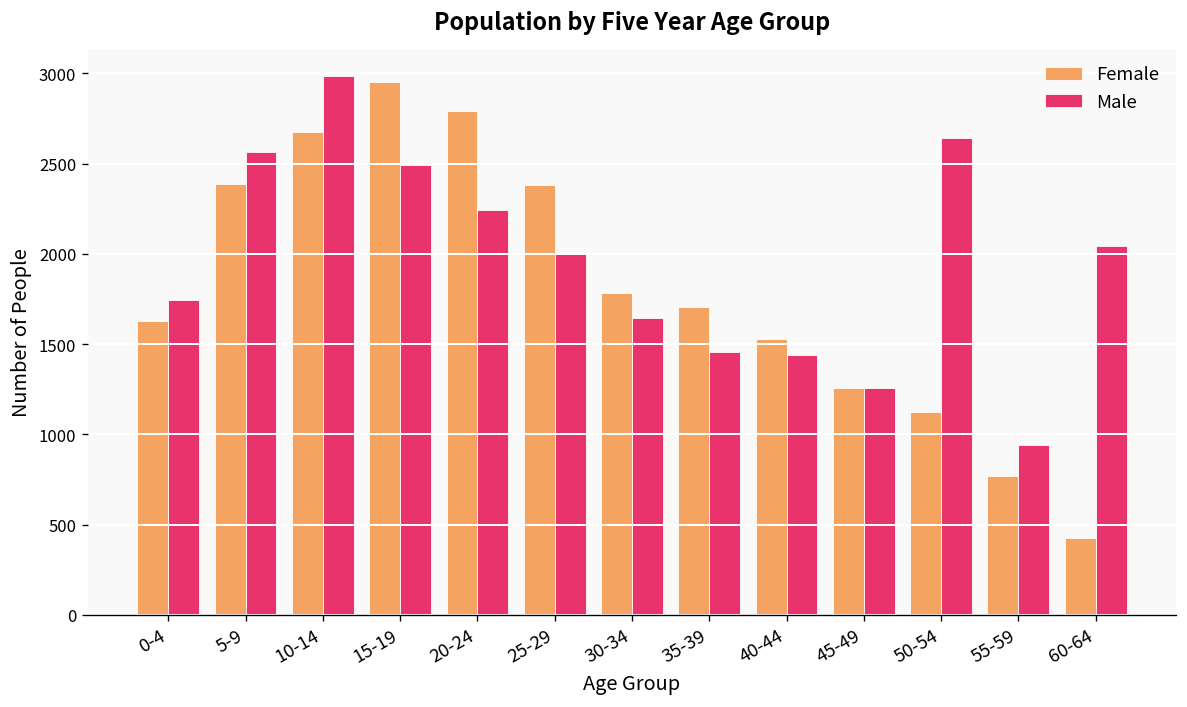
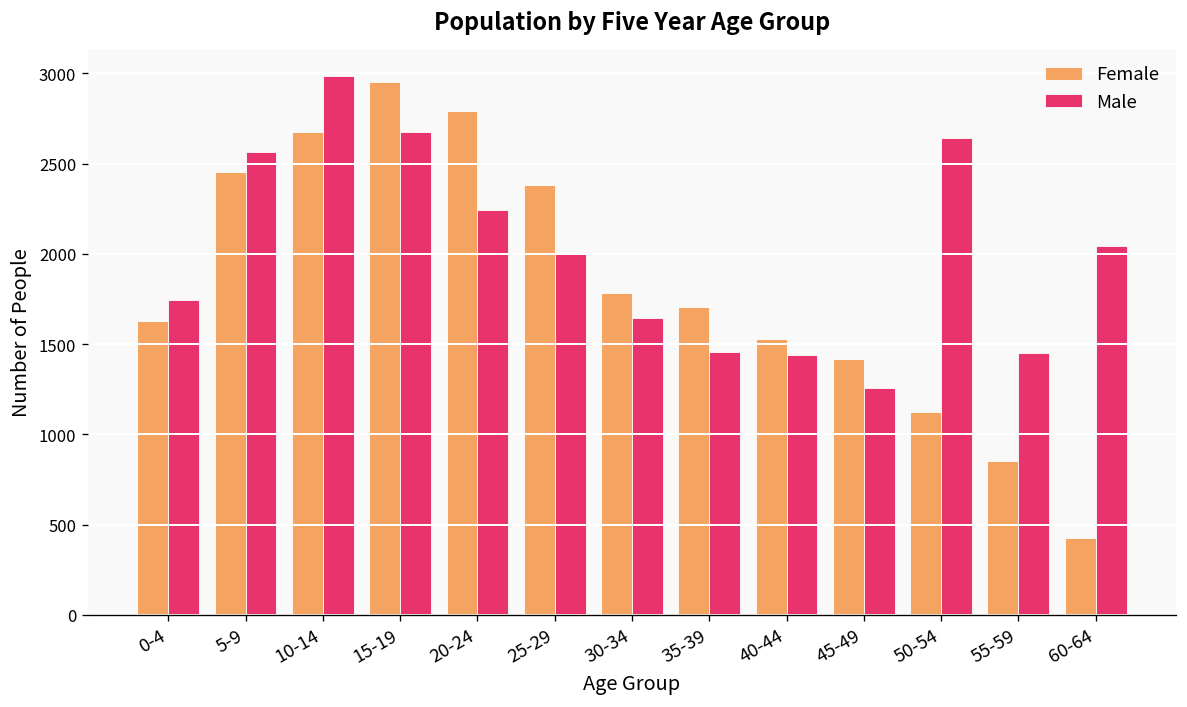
Female, 5-9: 2390 -> 2460
Male, 15-19: 2500 -> 2680
Female, 45-49: 1260 -> 1420
Female, 55-59: 770 -> 850
Male, 55-59: 940 -> 1450
